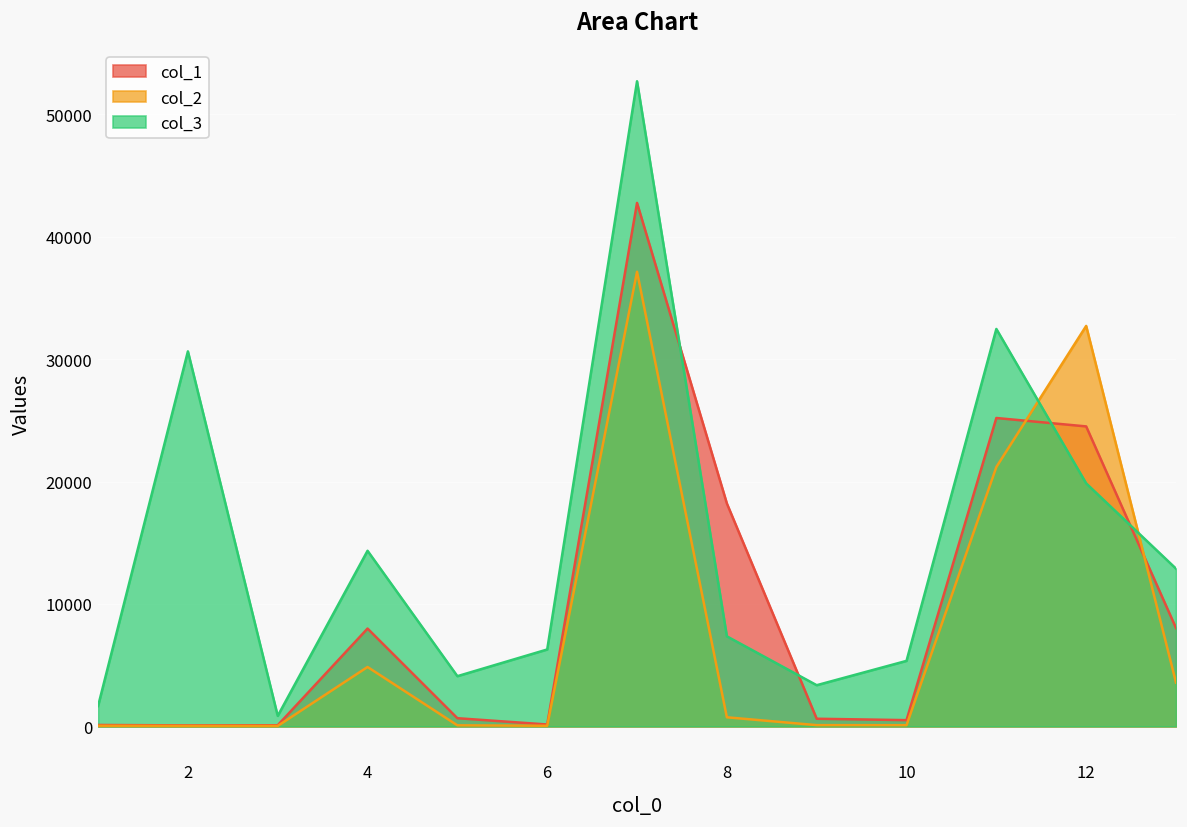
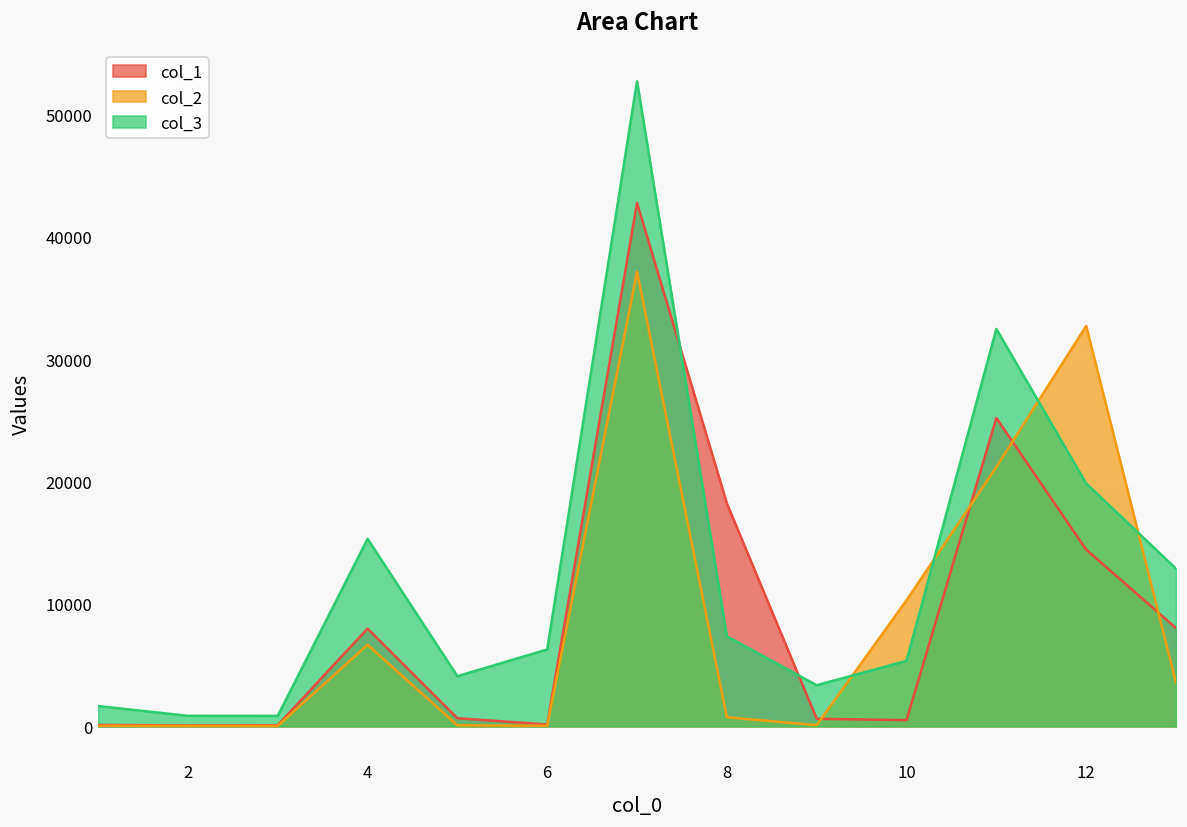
col_3, 2: 30600 -> 900
col_2, 4: 4900 -> 6700
col_3, 4: 14300 -> 15300
col_2, 10: 100 -> 10300
col_1, 12: 24500 -> 14400
